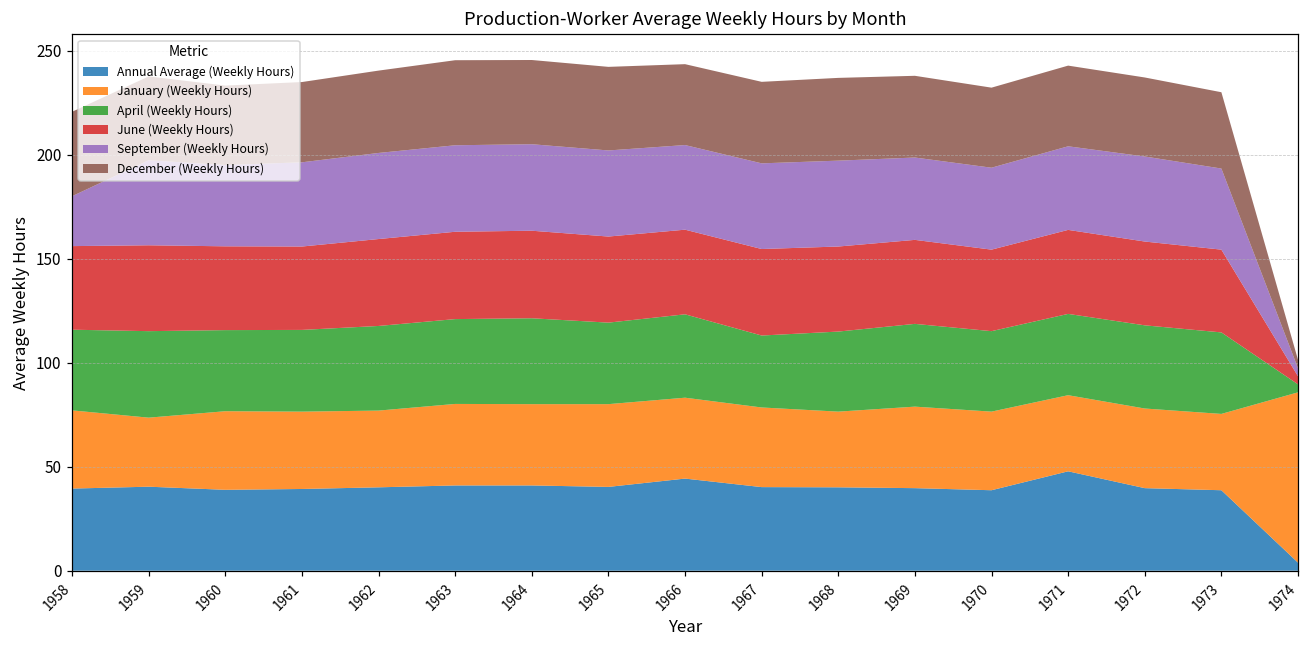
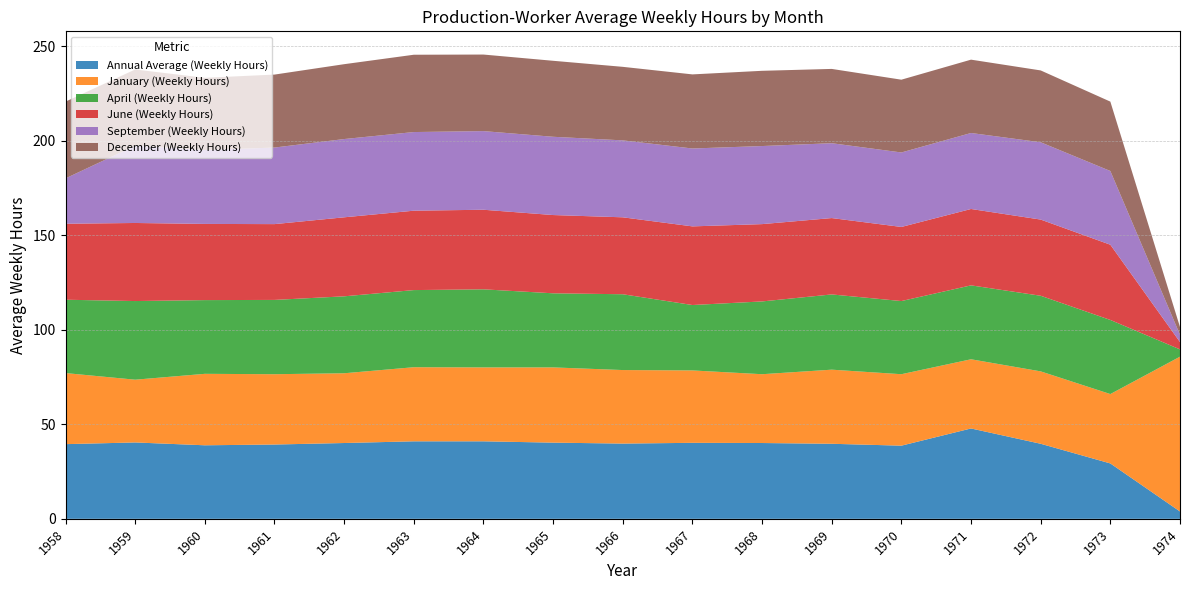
Annual Average (Weekly Hours), 1966: 44 -> 40
Annual Average (Weekly Hours), 1973: 39 -> 29
